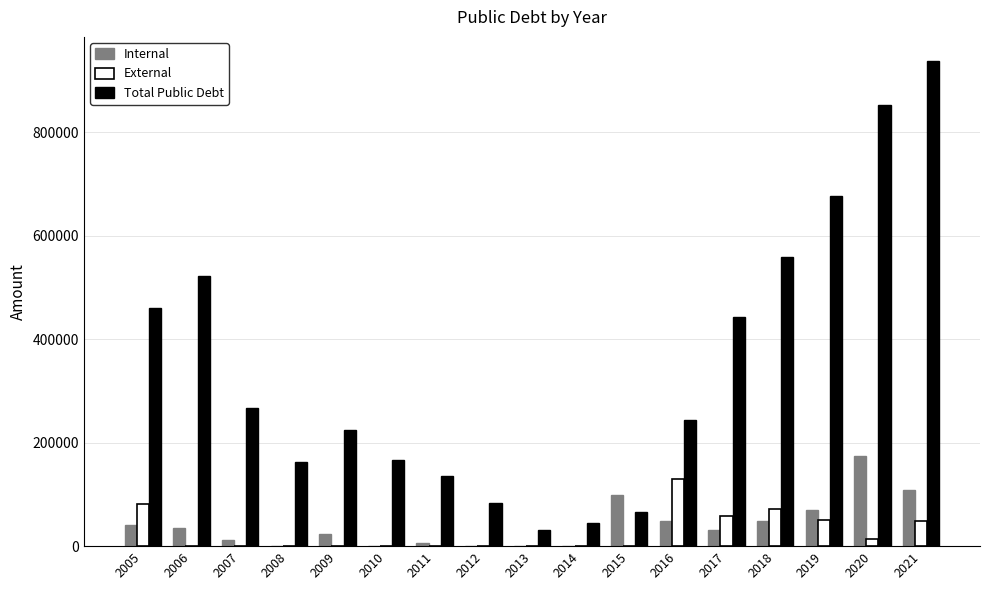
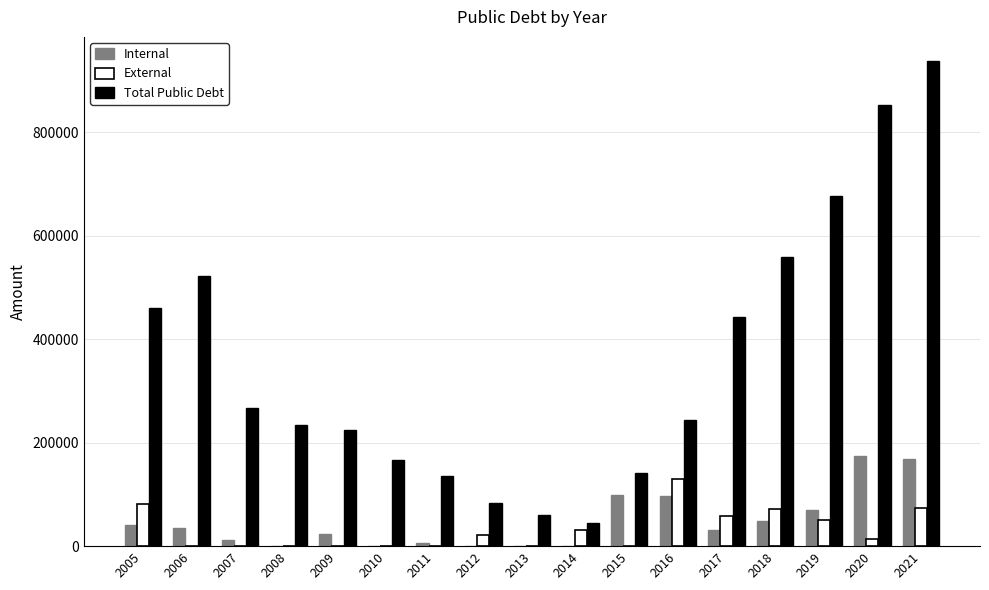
Total Public Debt, 2008: 160000 -> 240000
External, 2012: 0 -> 20000
Total Public Debt, 2013: 30000 -> 60000
External, 2014: 0 -> 30000
Total Public Debt, 2015: 70000 -> 140000
Internal, 2016: 50000 -> 100000
Internal, 2021: 110000 -> 170000
External, 2021: 50000 -> 70000
